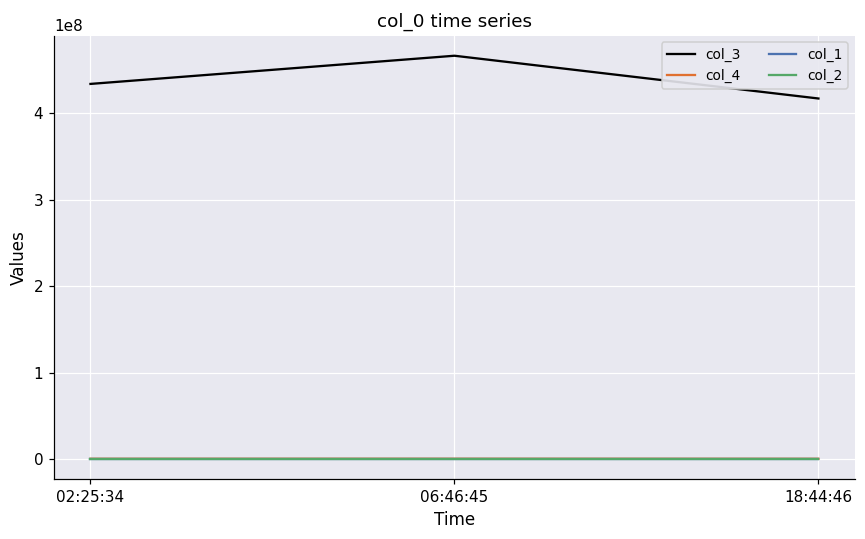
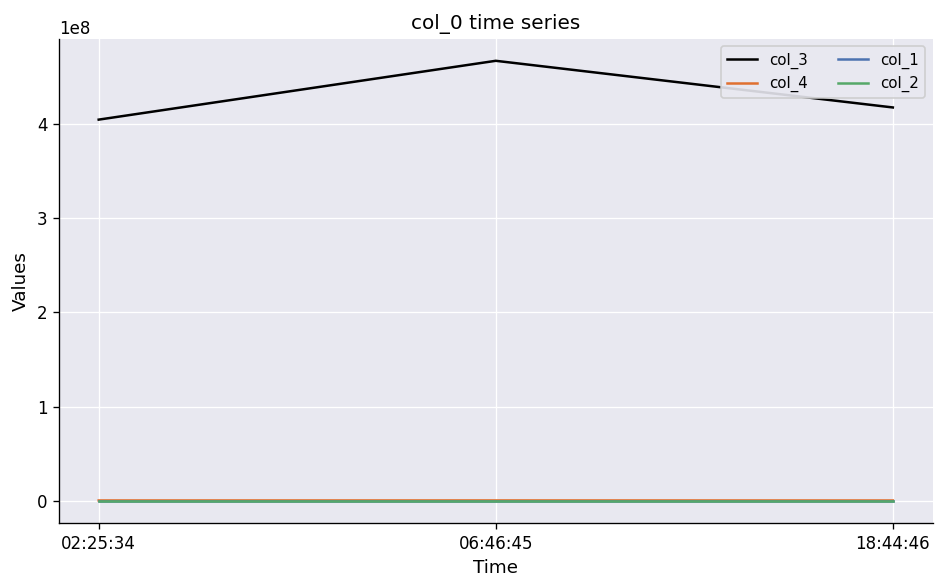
col_3, 02:25:34: 430000000 -> 400000000
